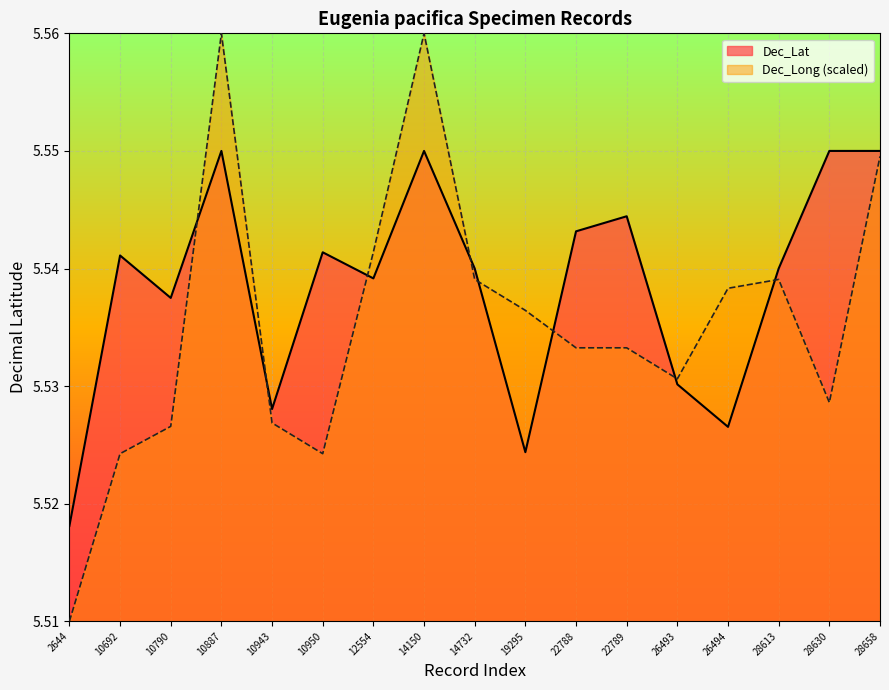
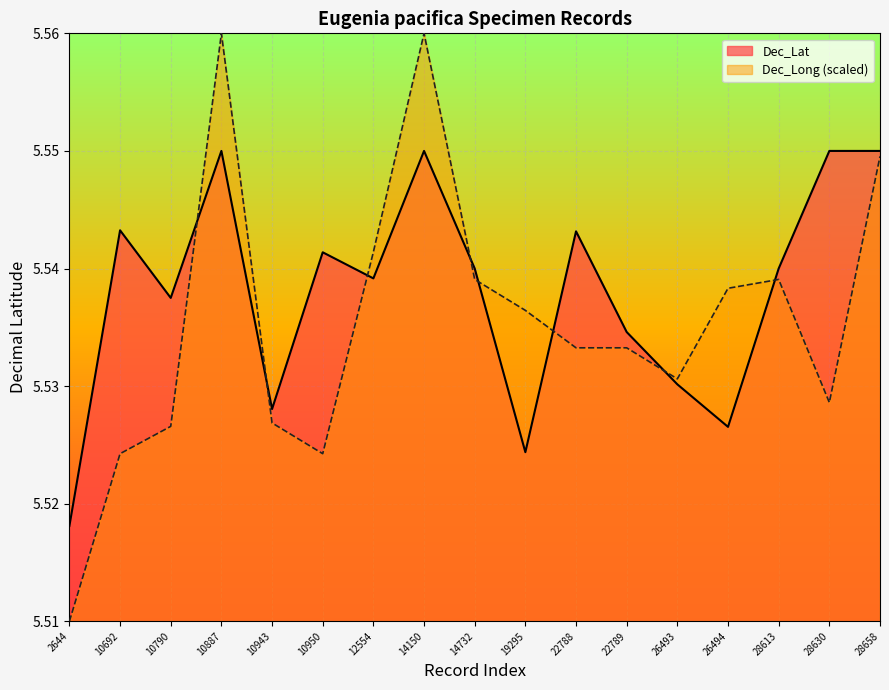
Dec_Lat, 10692: 5.5411 -> 5.5433
Dec_Lat, 22789: 5.5444 -> 5.5346
